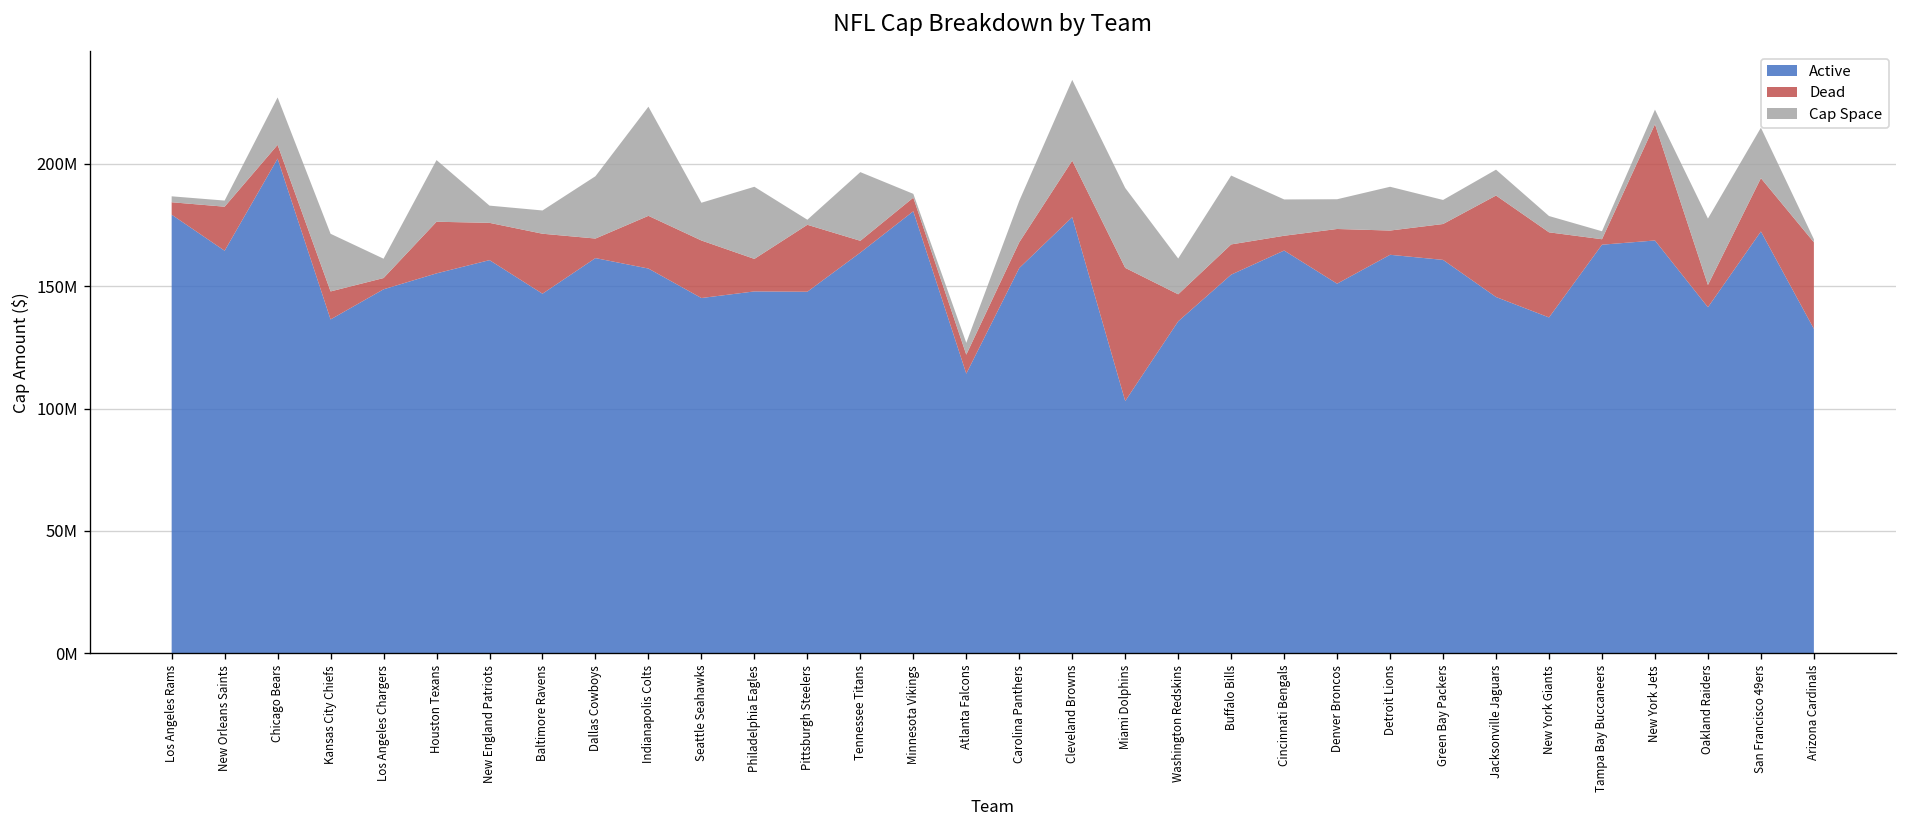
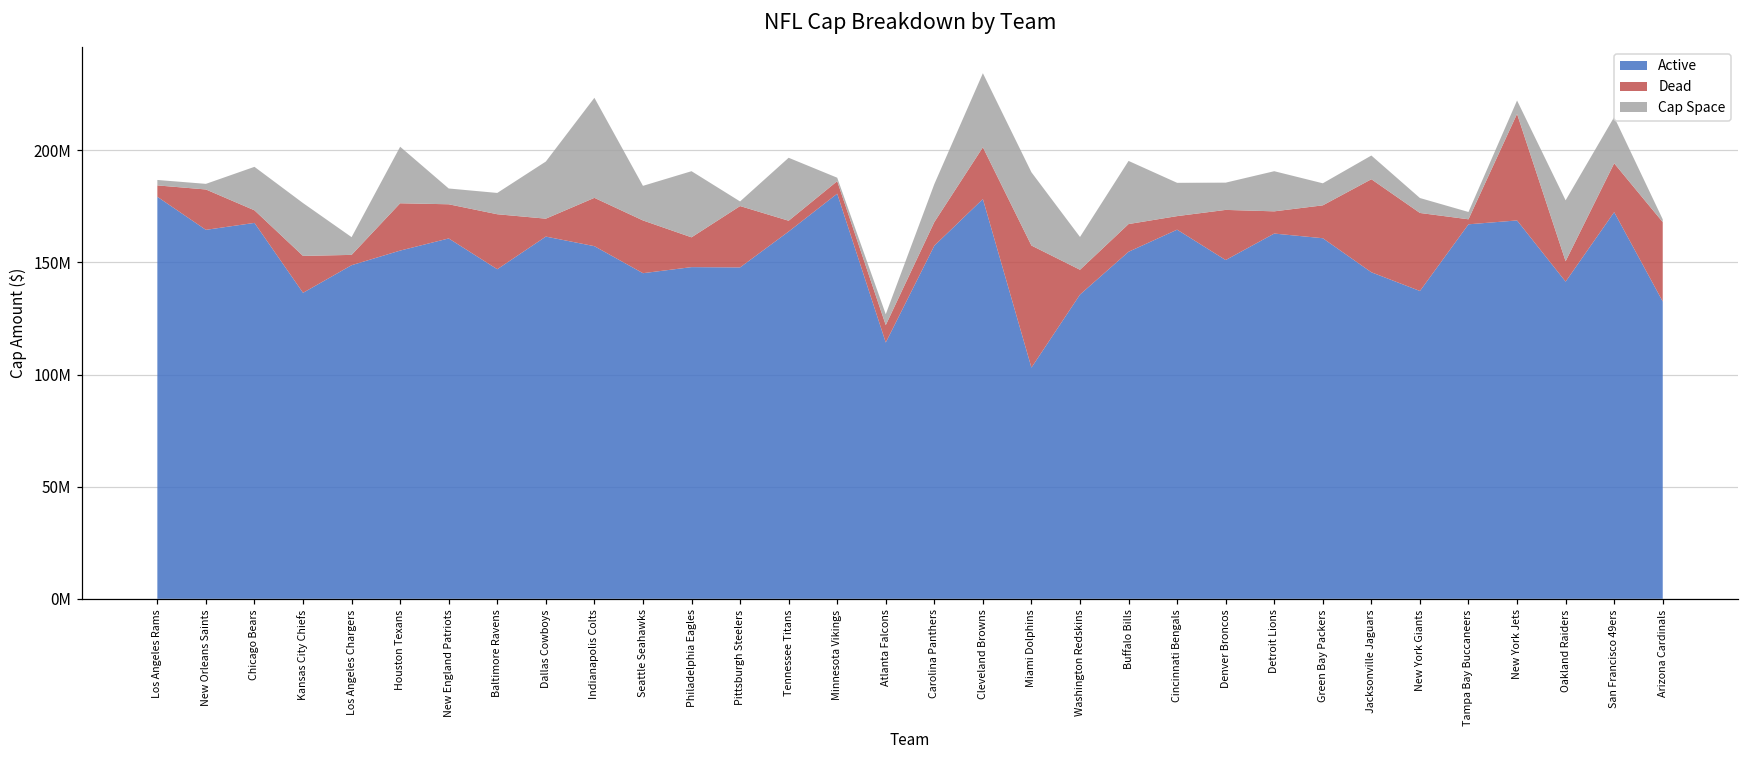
Active, Chicago Bears: 202000000 -> 168000000
Dead, Kansas City Chiefs: 11000000 -> 16000000
